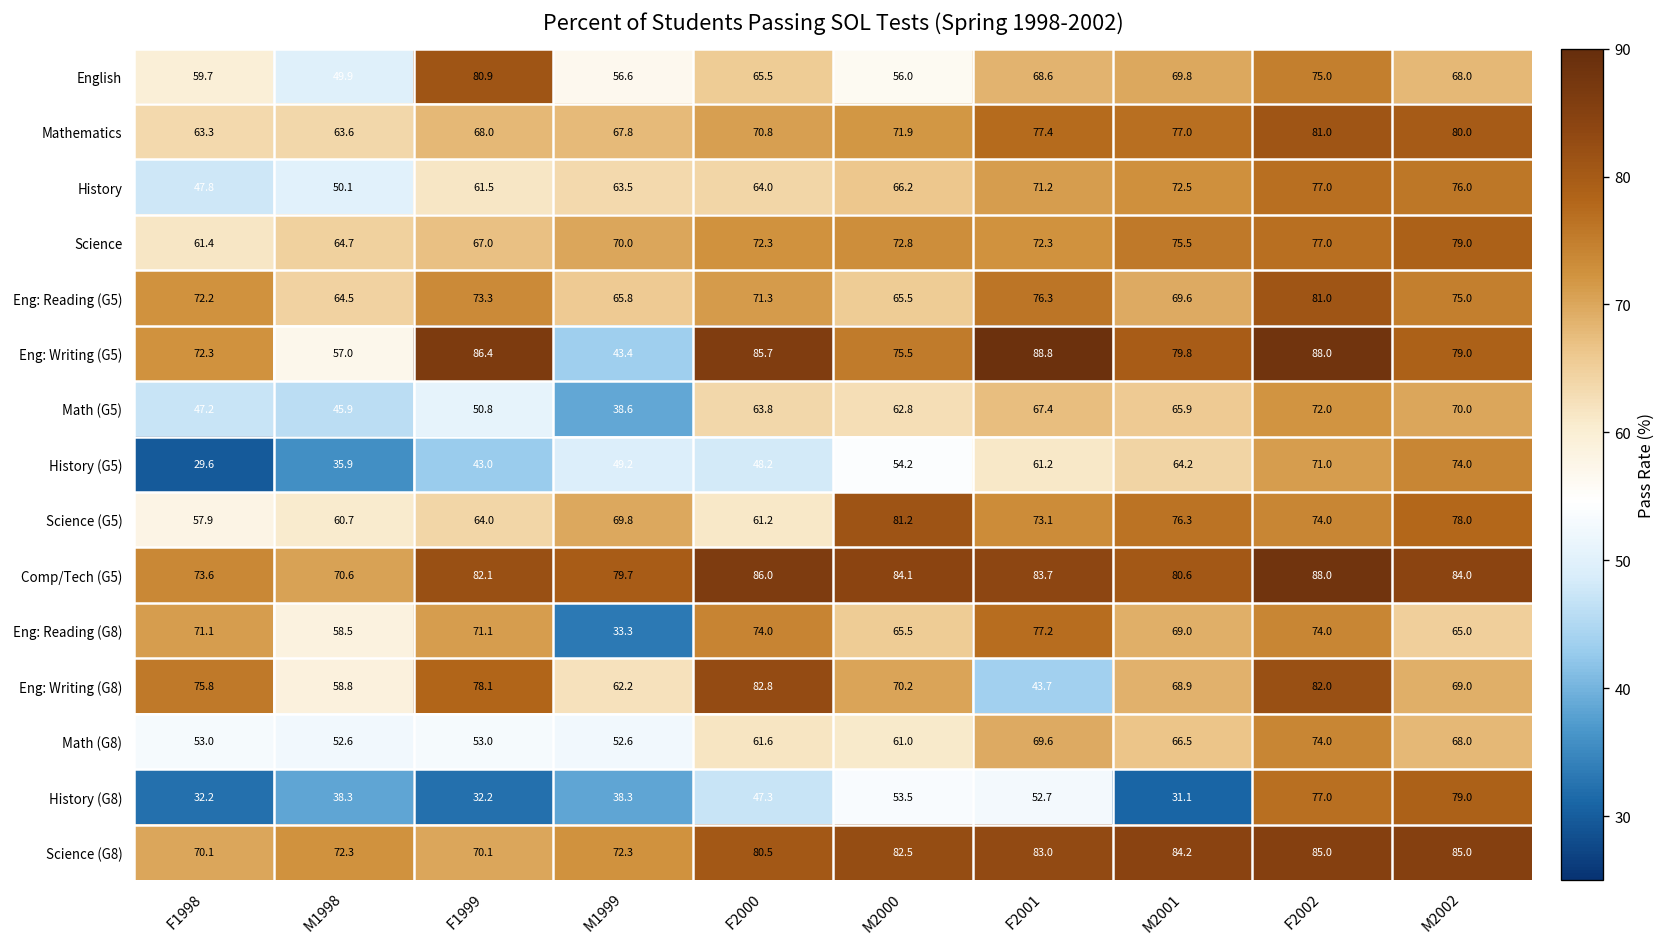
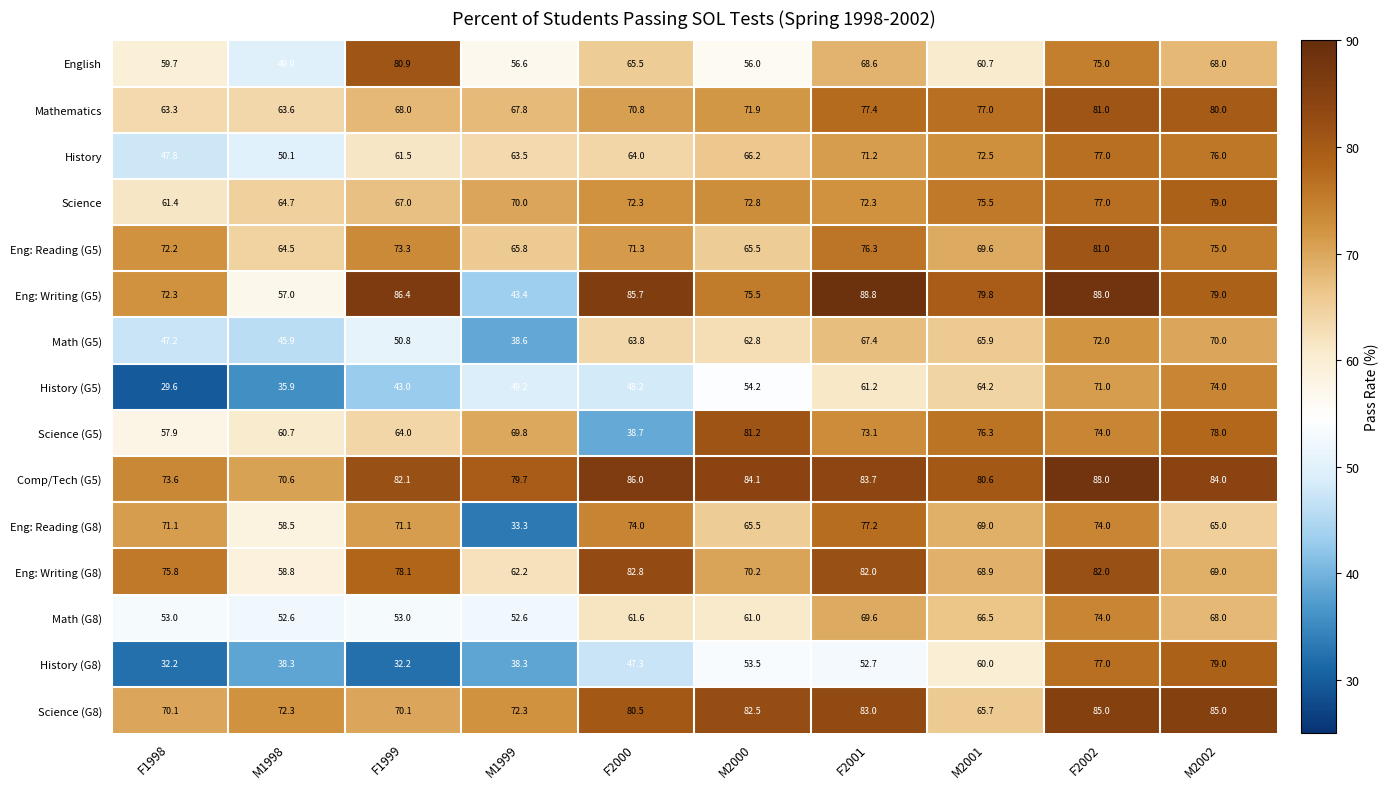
English, M2001: 69.8 -> 60.7
Science (G5), F2000: 61.2 -> 38.7
Eng: Writing (G8), F2001: 43.7 -> 82.0
History (G8), M2001: 31.1 -> 60.0
Science (G8), M2001: 84.2 -> 65.7
